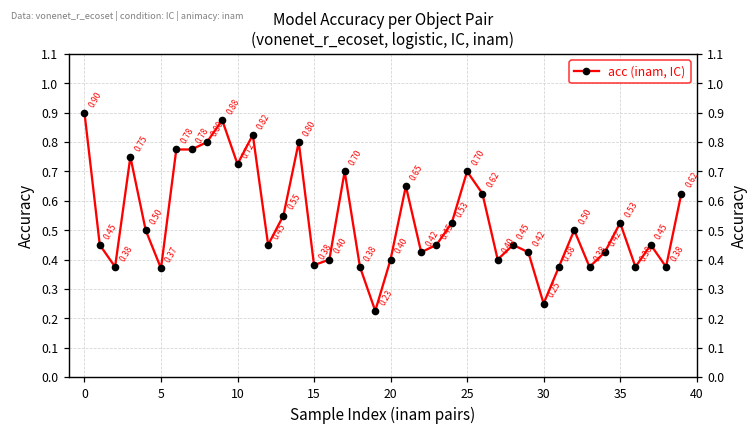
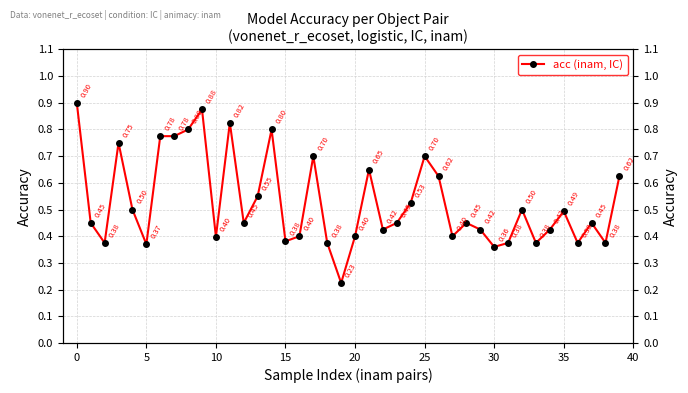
10: 0.72 -> 0.40
30: 0.25 -> 0.36
35: 0.53 -> 0.49
